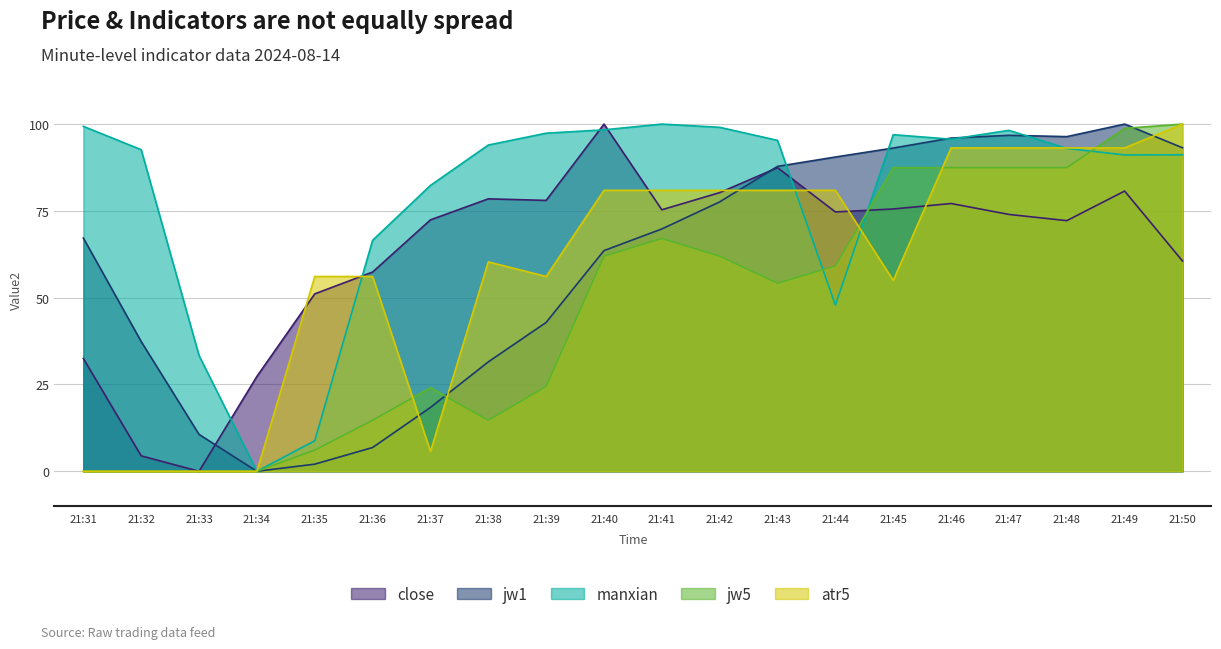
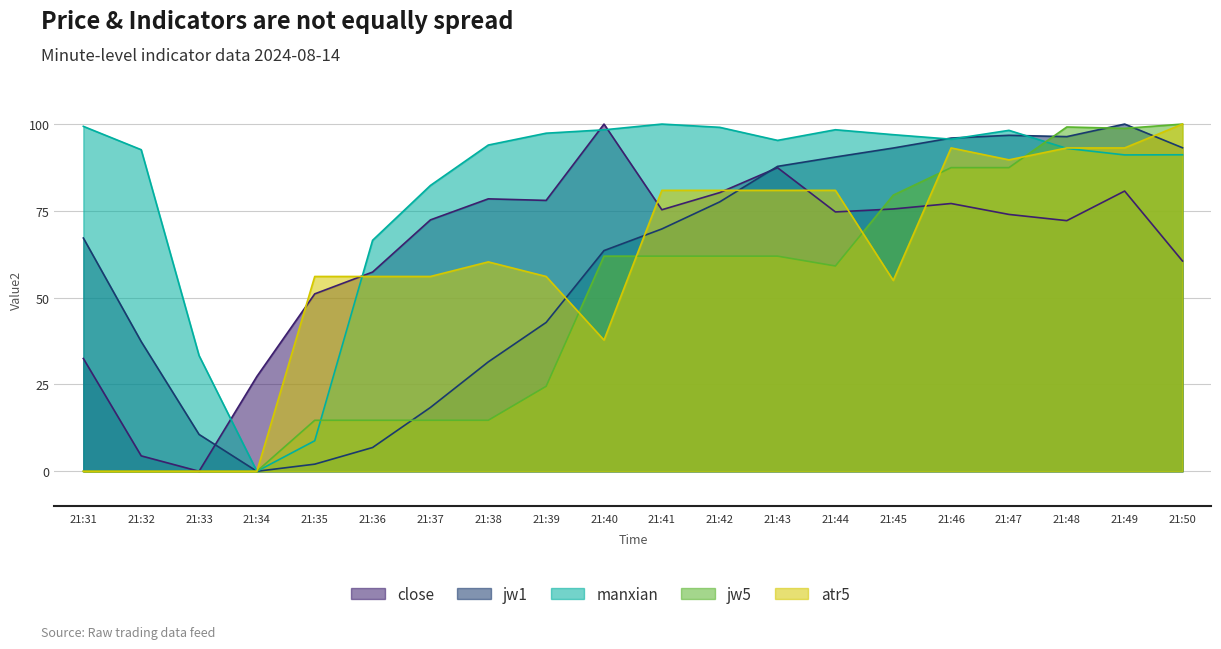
jw5, 21:35: 6 -> 15
jw5, 21:37: 24 -> 15
atr5, 21:37: 6 -> 56
atr5, 21:40: 81 -> 38
jw5, 21:41: 67 -> 62
jw5, 21:43: 54 -> 62
manxian, 21:44: 48 -> 98
jw5, 21:45: 87 -> 80
atr5, 21:47: 93 -> 90
jw5, 21:48: 87 -> 99
